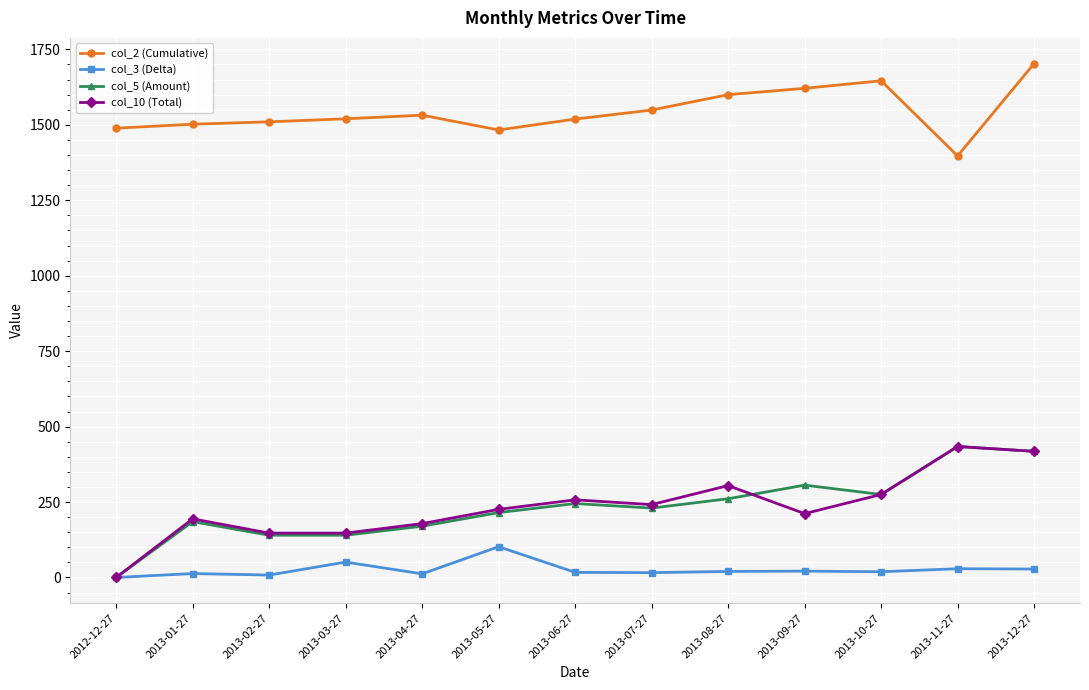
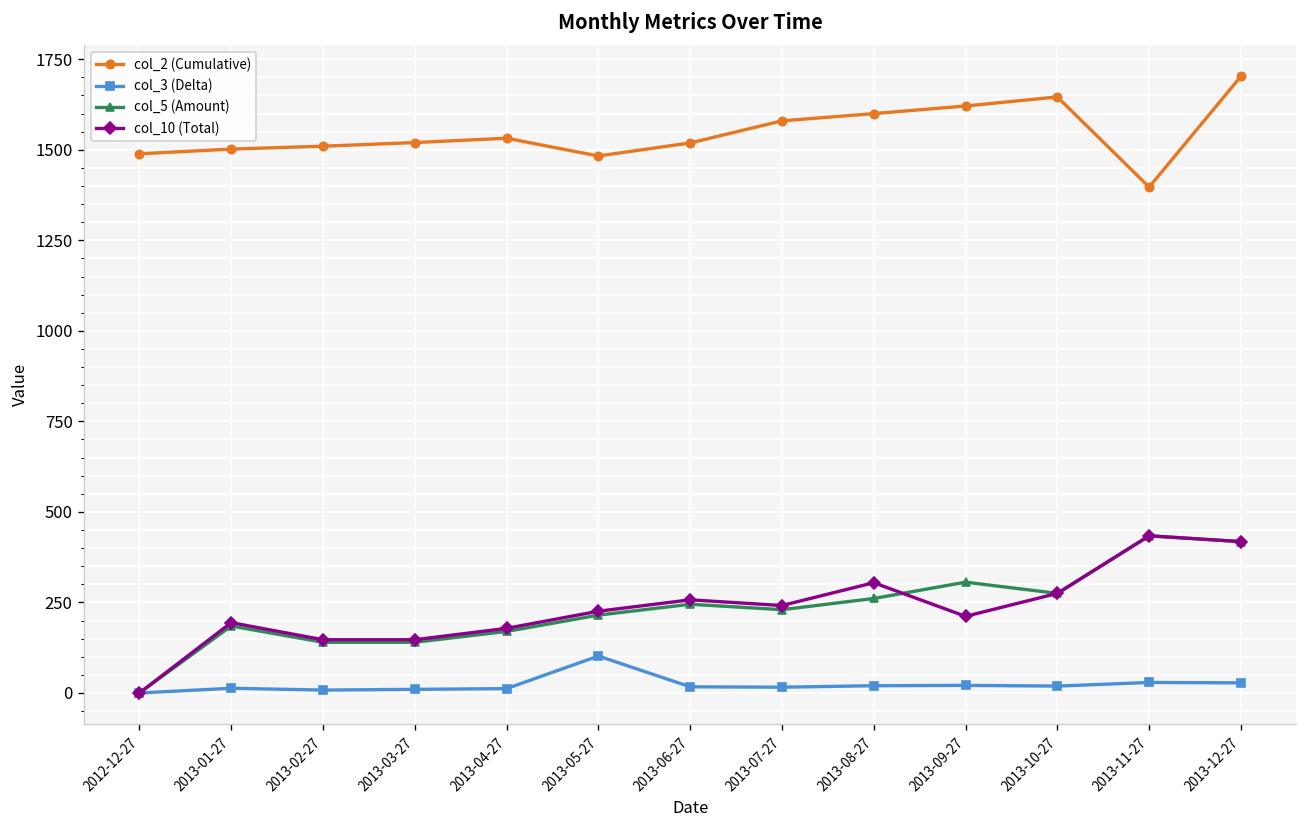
col_3 (Delta), 2013-03-27: 50 -> 10
col_2 (Cumulative), 2013-07-27: 1550 -> 1580
